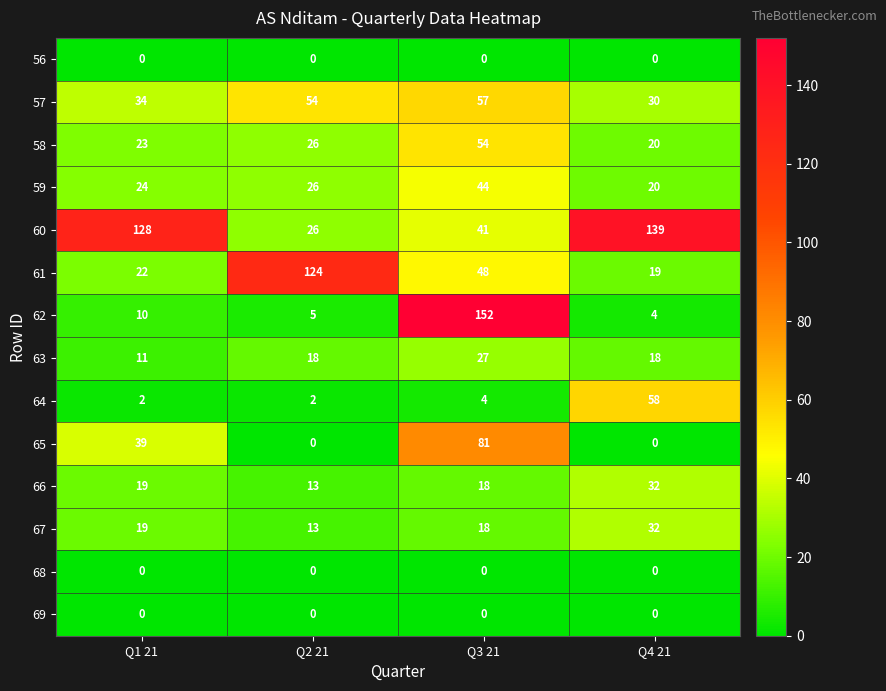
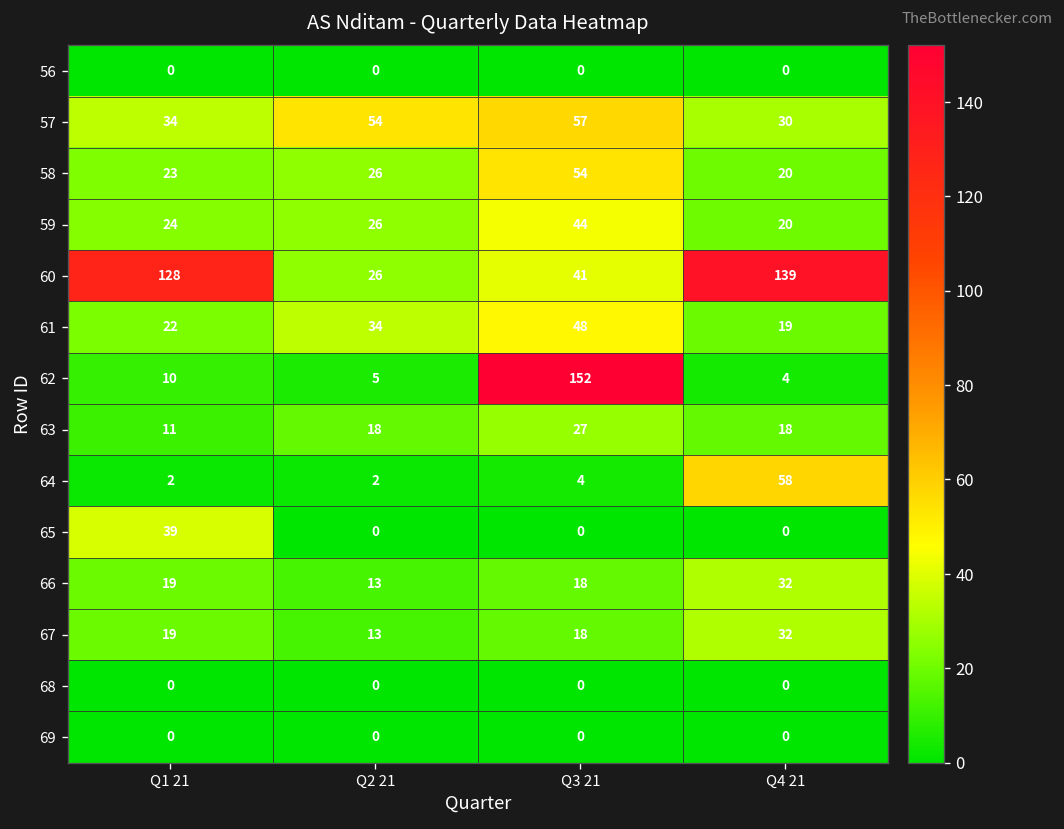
61, Q2 21: 124 -> 34
65, Q3 21: 81 -> 0
